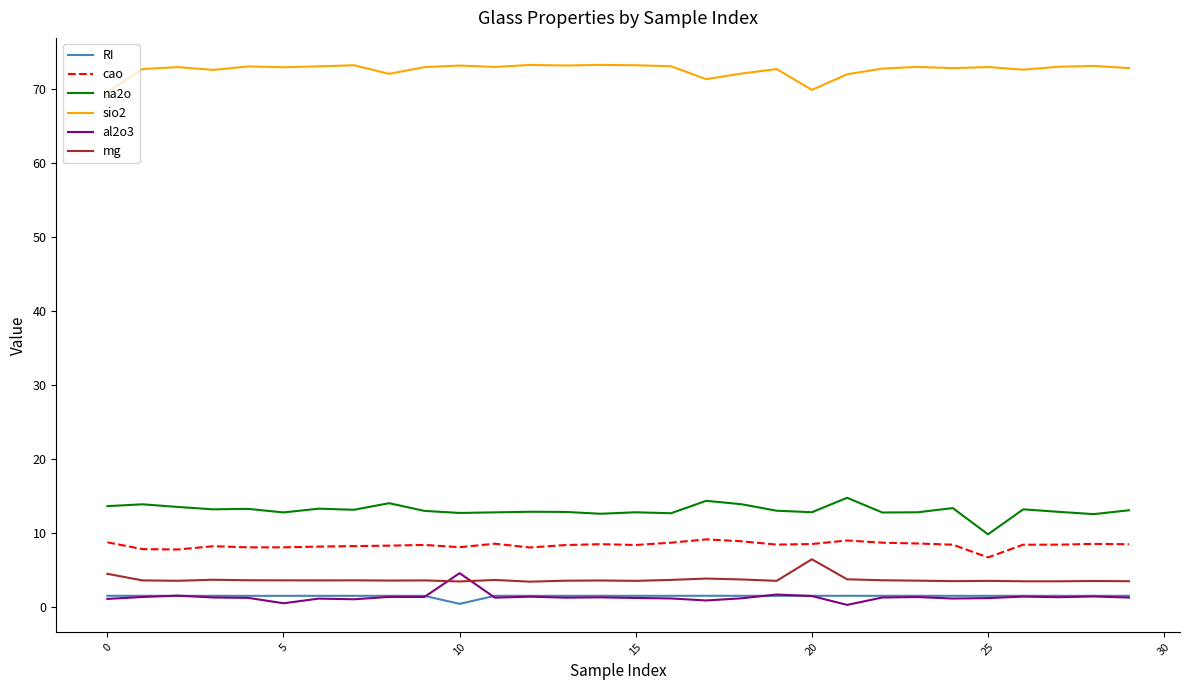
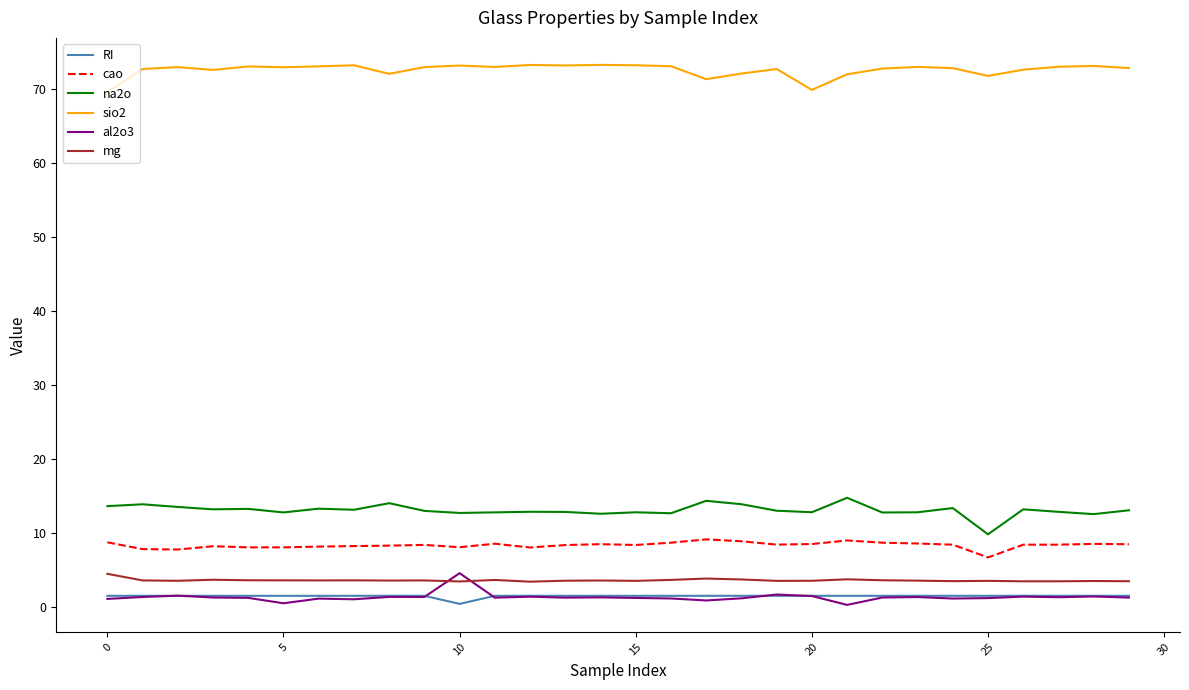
mg, 20: 6 -> 4
sio2, 25: 73 -> 72
